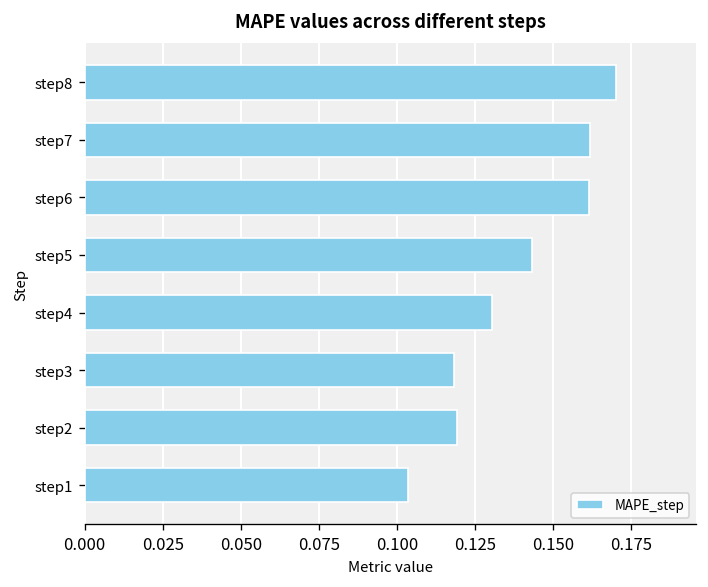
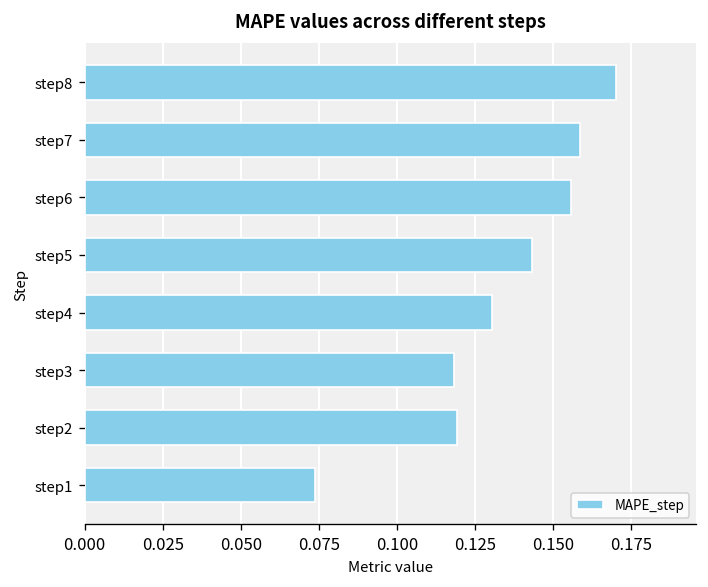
step7: 0.162 -> 0.159
step6: 0.162 -> 0.156
step1: 0.103 -> 0.074
